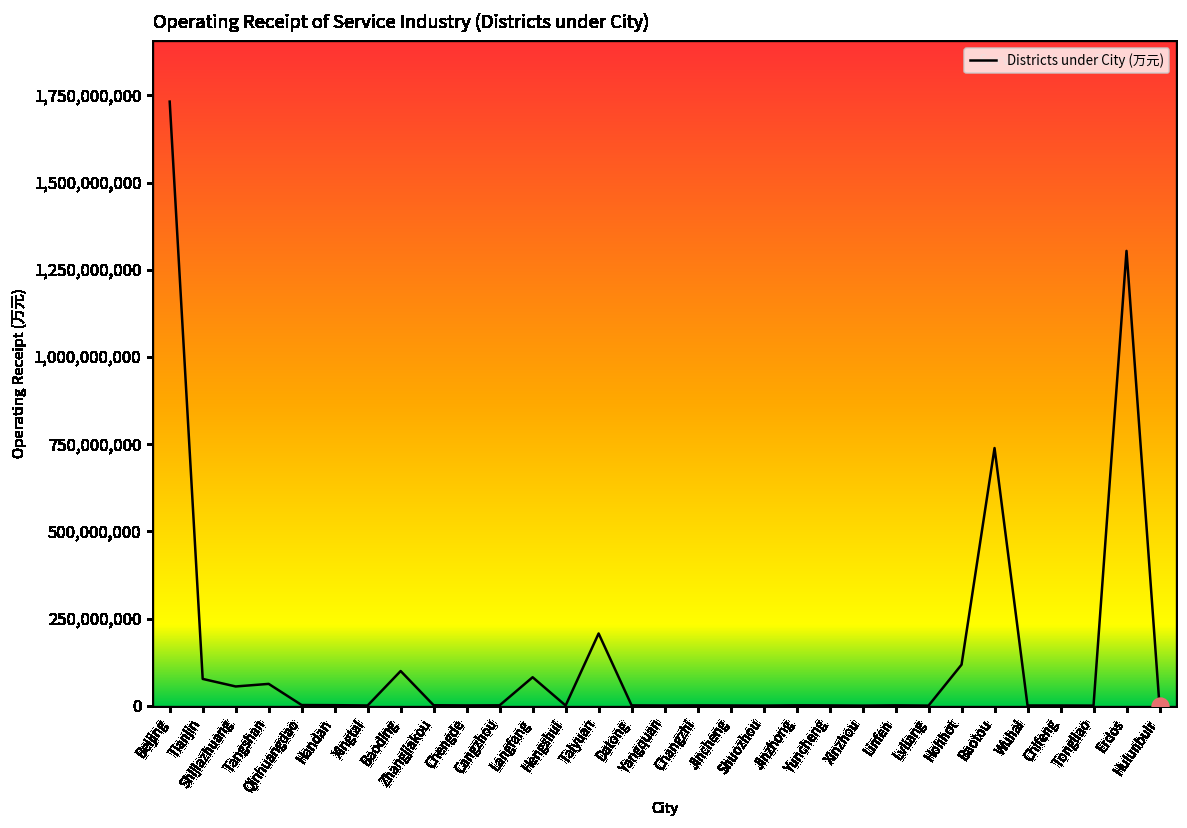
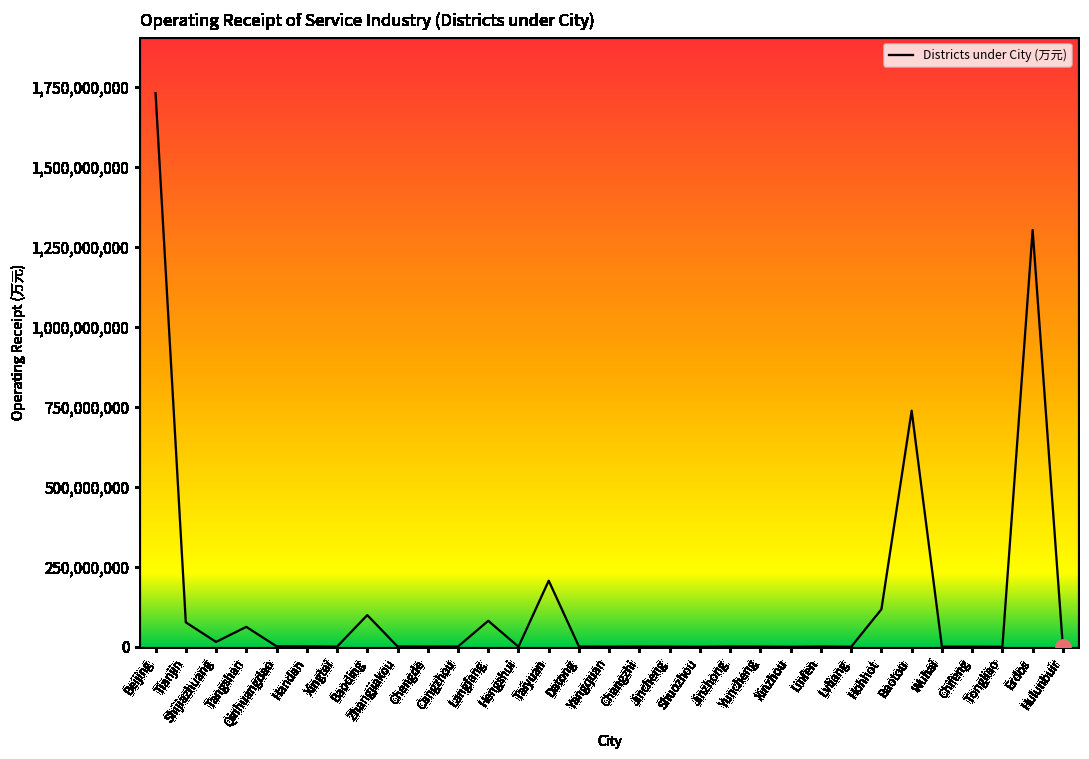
Districts under City (万元), Shijiazhuang: 60,000,000 -> 20,000,000
